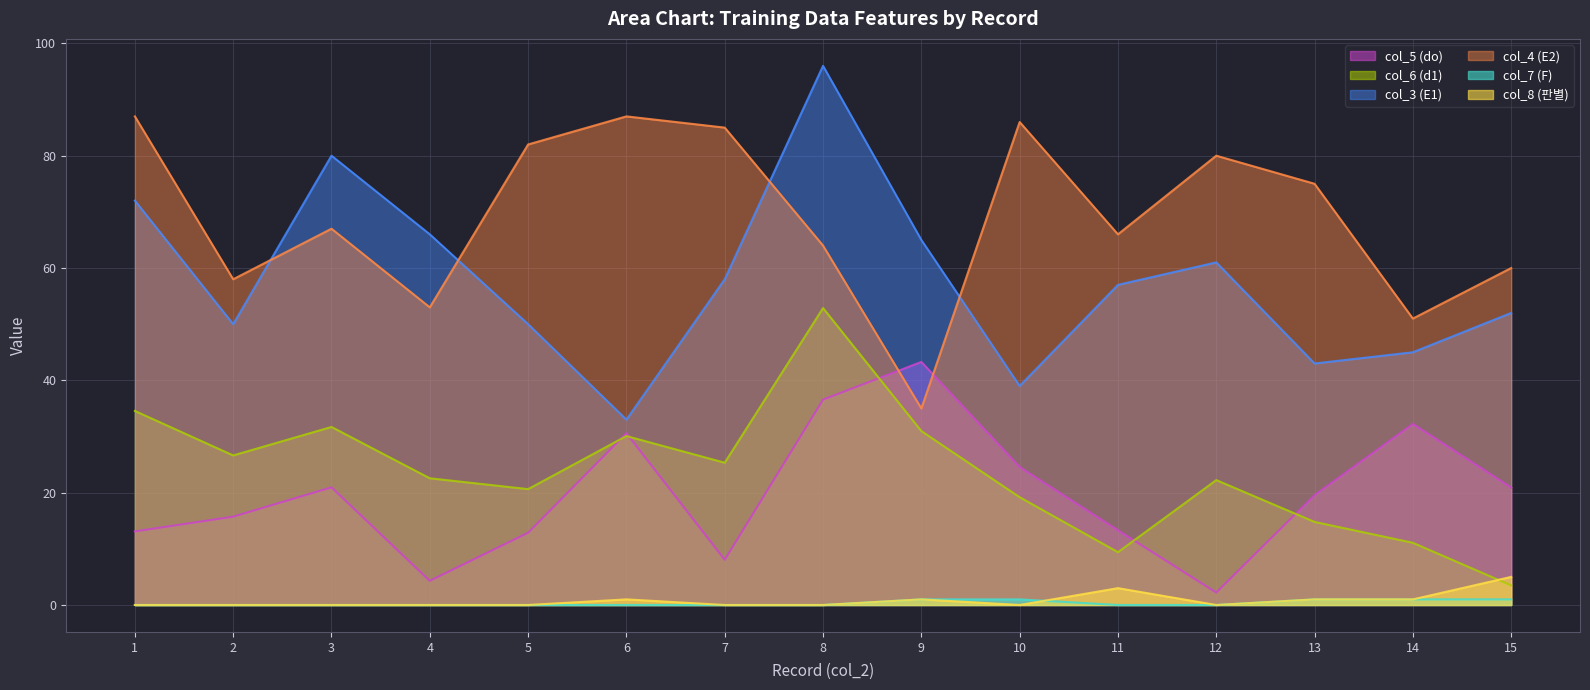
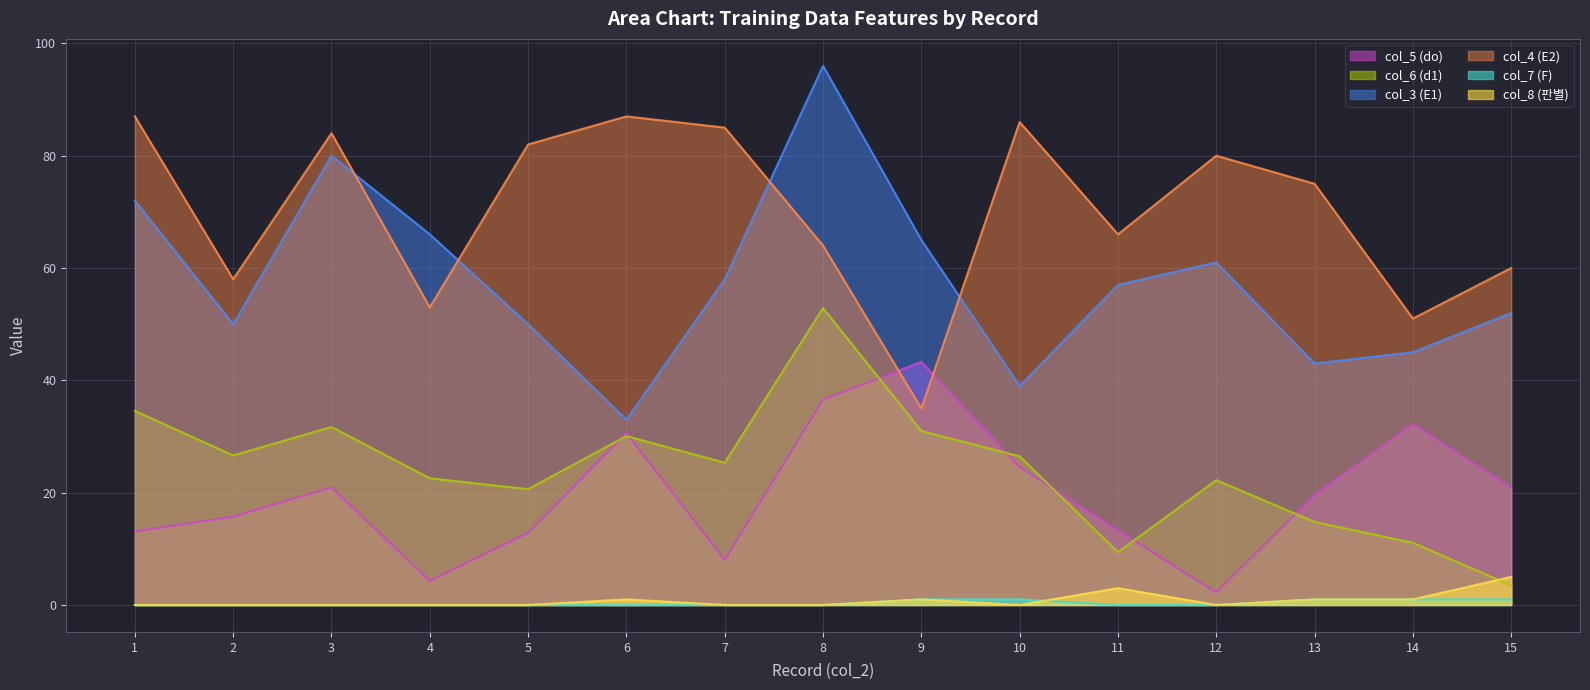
col_4 (E2), 3: 67 -> 84
col_6 (d1), 10: 19 -> 26
